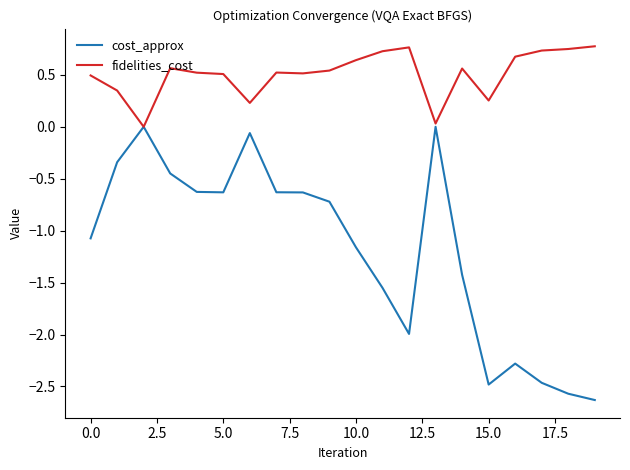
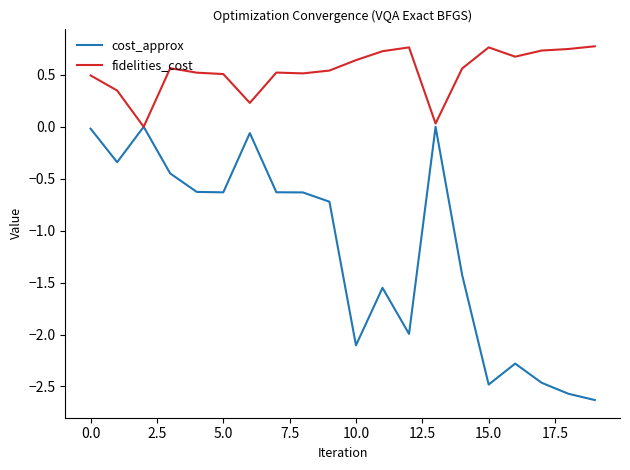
cost_approx, 0.0: -1.07 -> -0.02
cost_approx, 10.0: -1.16 -> -2.10
fidelities_cost, 15.0: 0.25 -> 0.76
